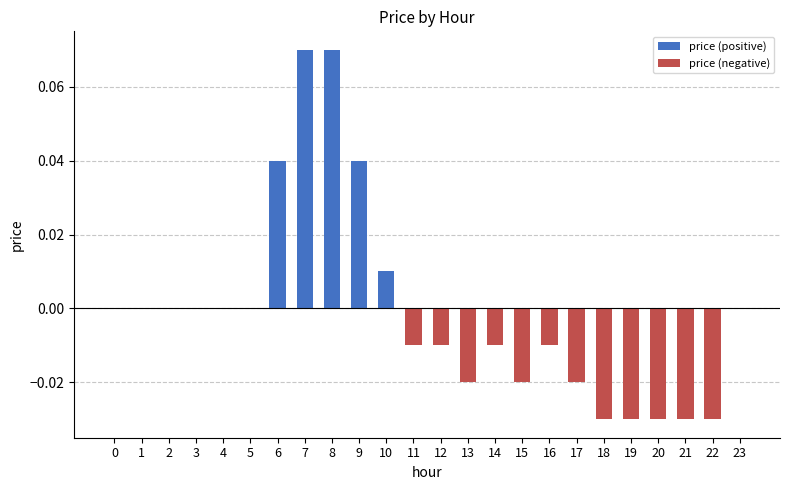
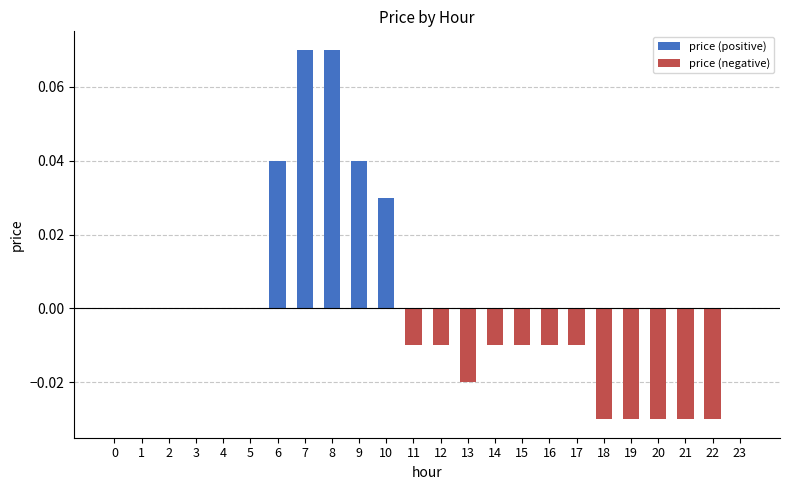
price (positive), 10: 0.01 -> 0.03
price (negative), 15: -0.02 -> -0.01
price (negative), 17: -0.02 -> -0.01
